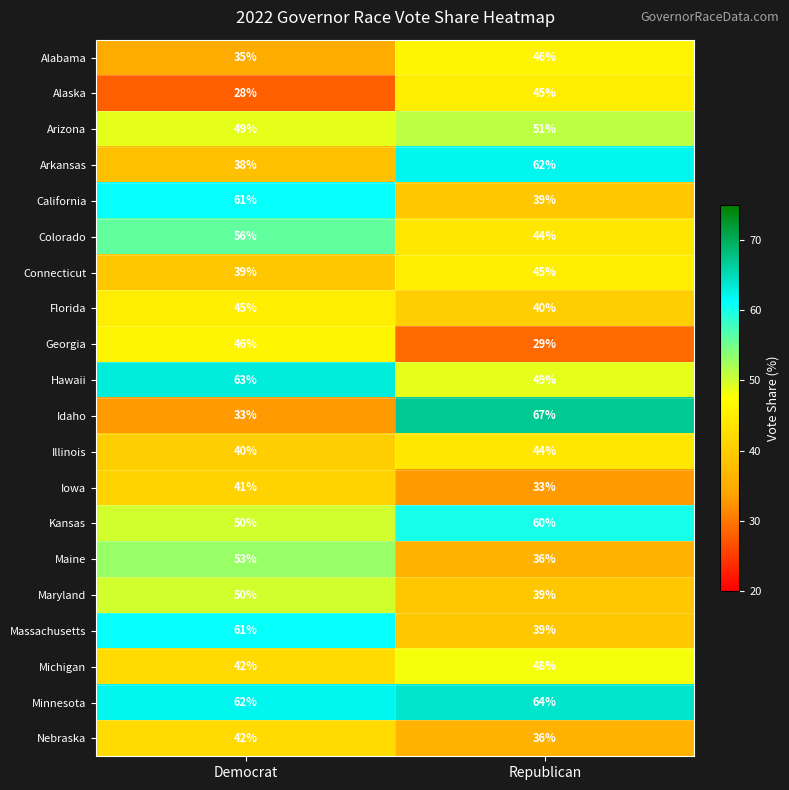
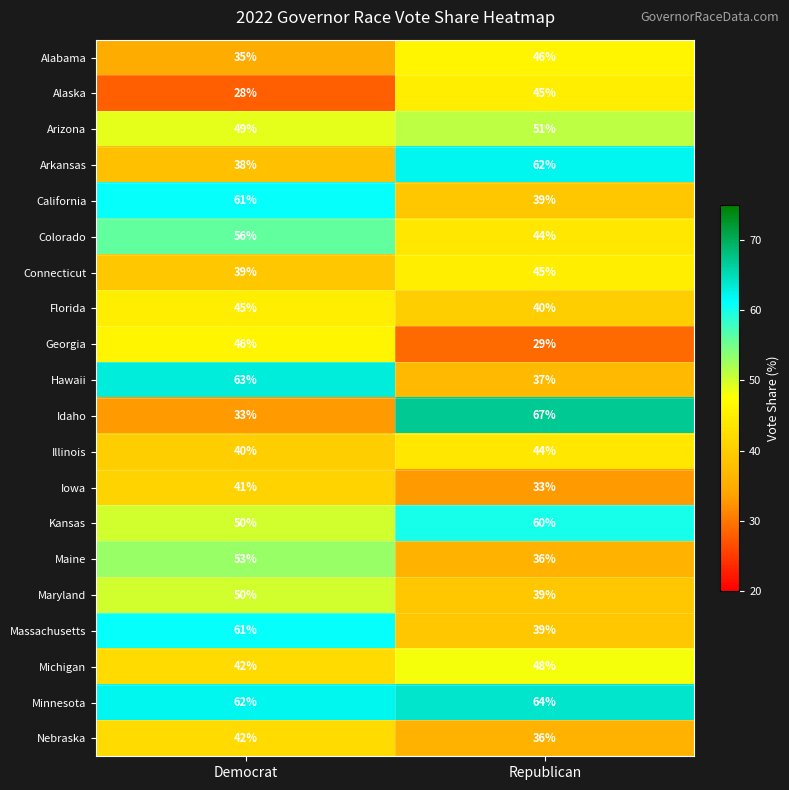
Hawaii, Republican: 49% -> 37%
